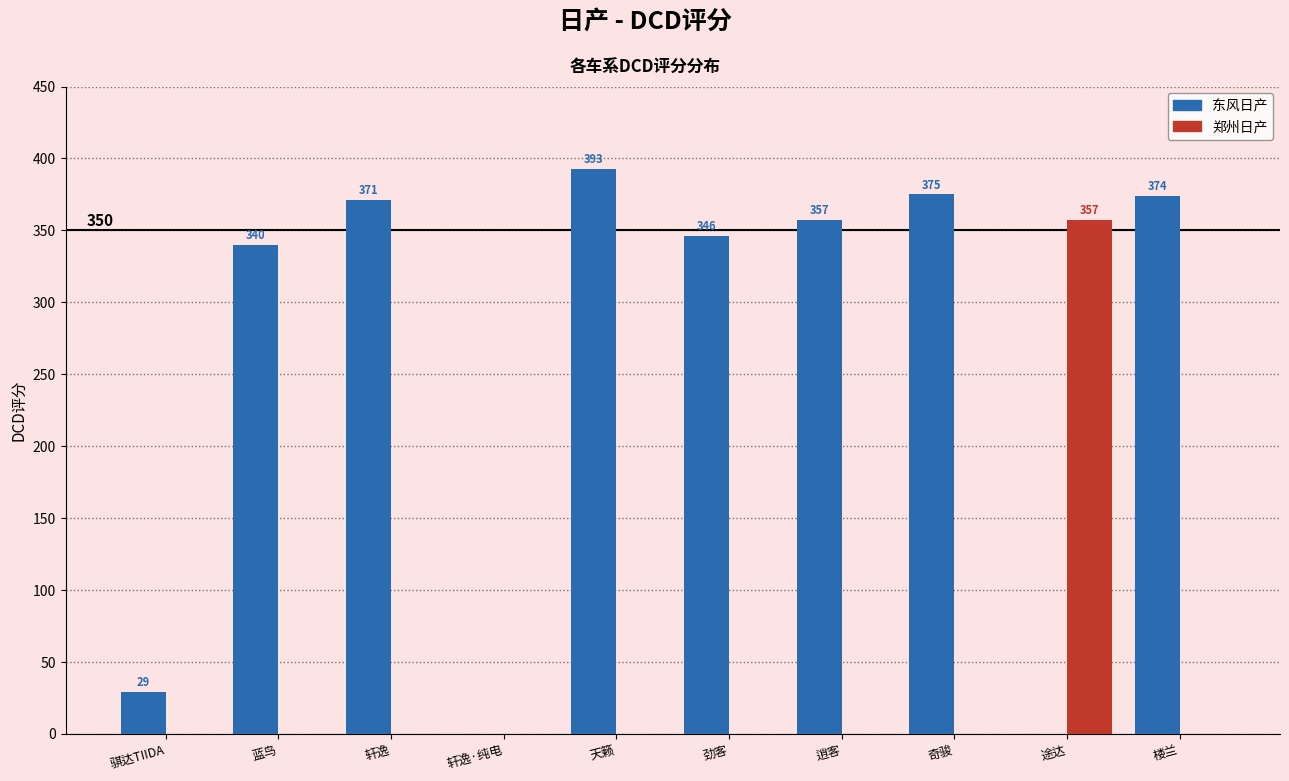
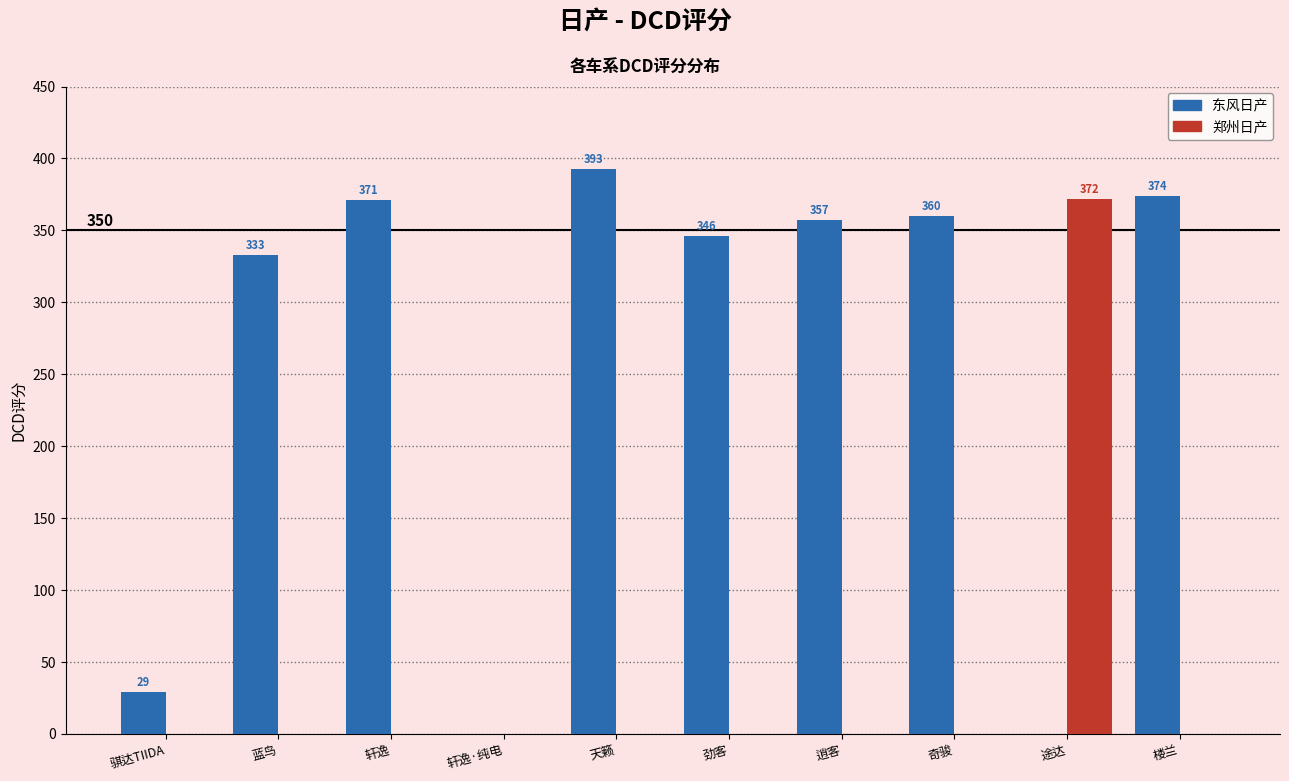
东风日产, 蓝鸟: 340 -> 333
东风日产, 奇骏: 375 -> 360
郑州日产, 途达: 357 -> 372
